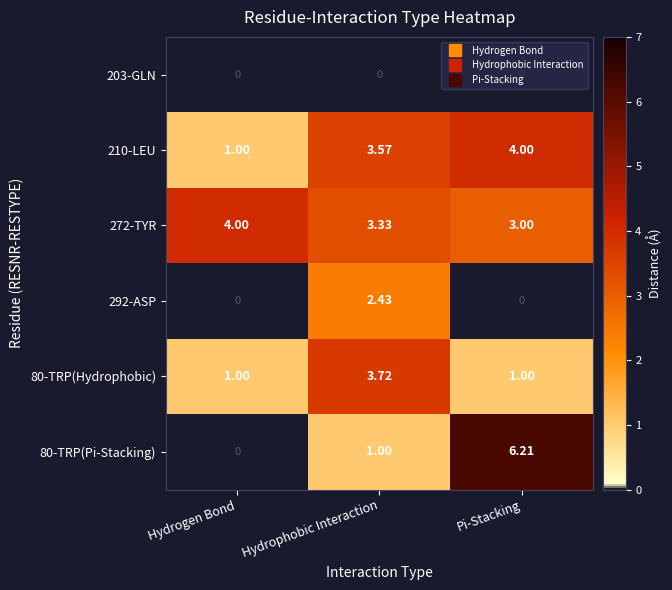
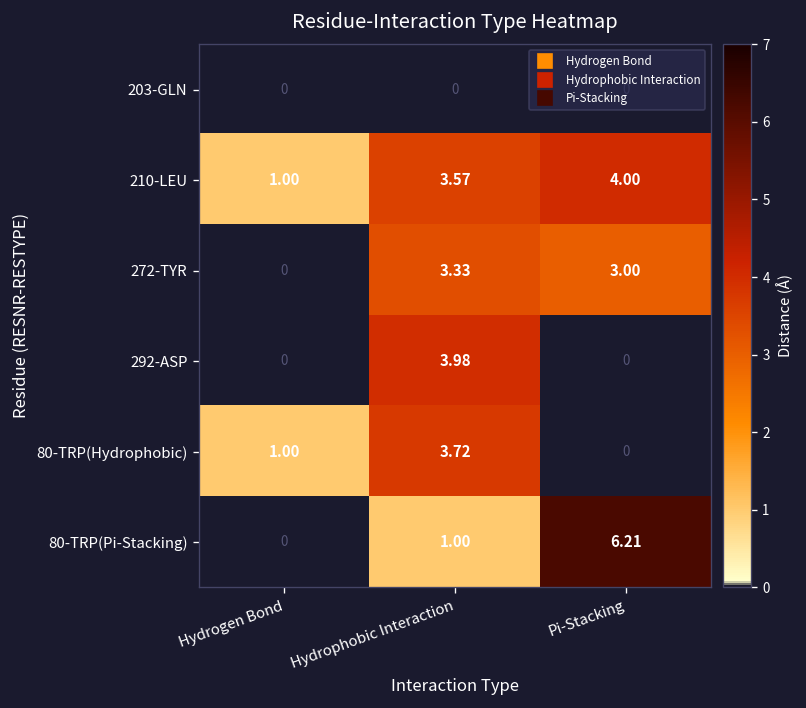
272-TYR, Hydrogen Bond: 4.00 -> 0
292-ASP, Hydrophobic Interaction: 2.43 -> 3.98
80-TRP(Hydrophobic), Pi-Stacking: 1.00 -> 0
